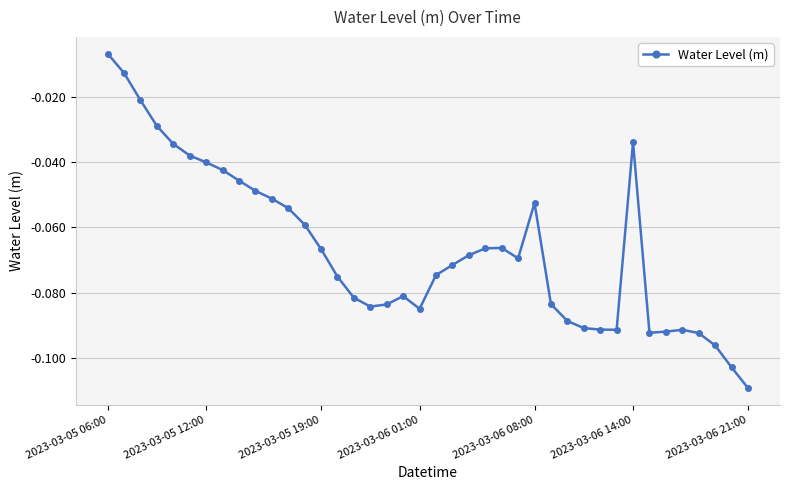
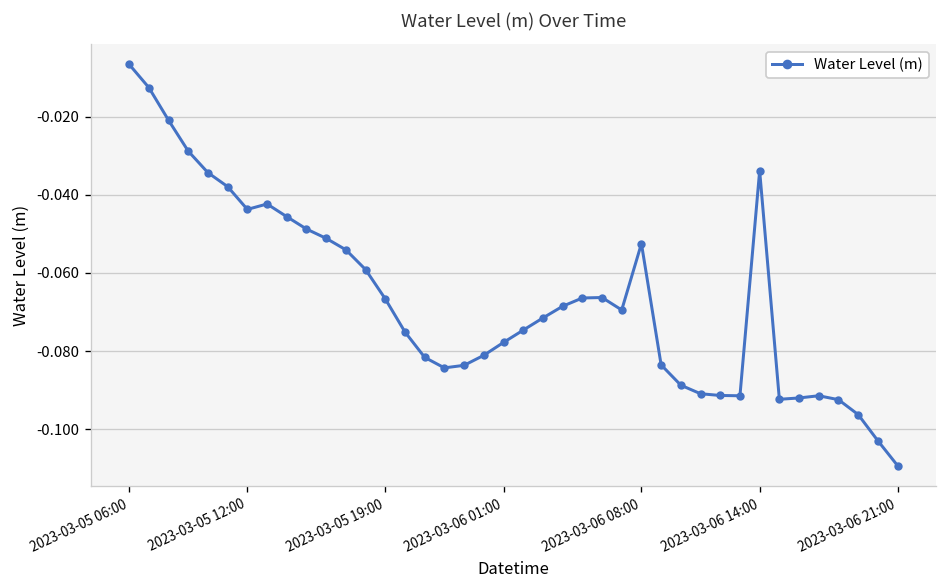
2023-03-05 12:00: -0.040 -> -0.044
2023-03-06 01:00: -0.085 -> -0.078
